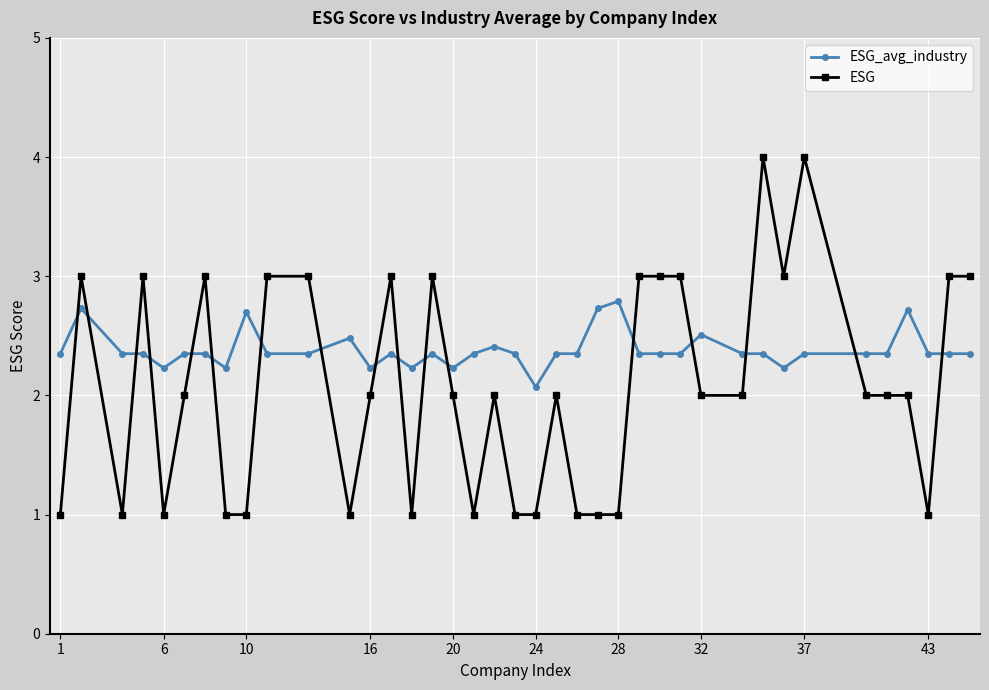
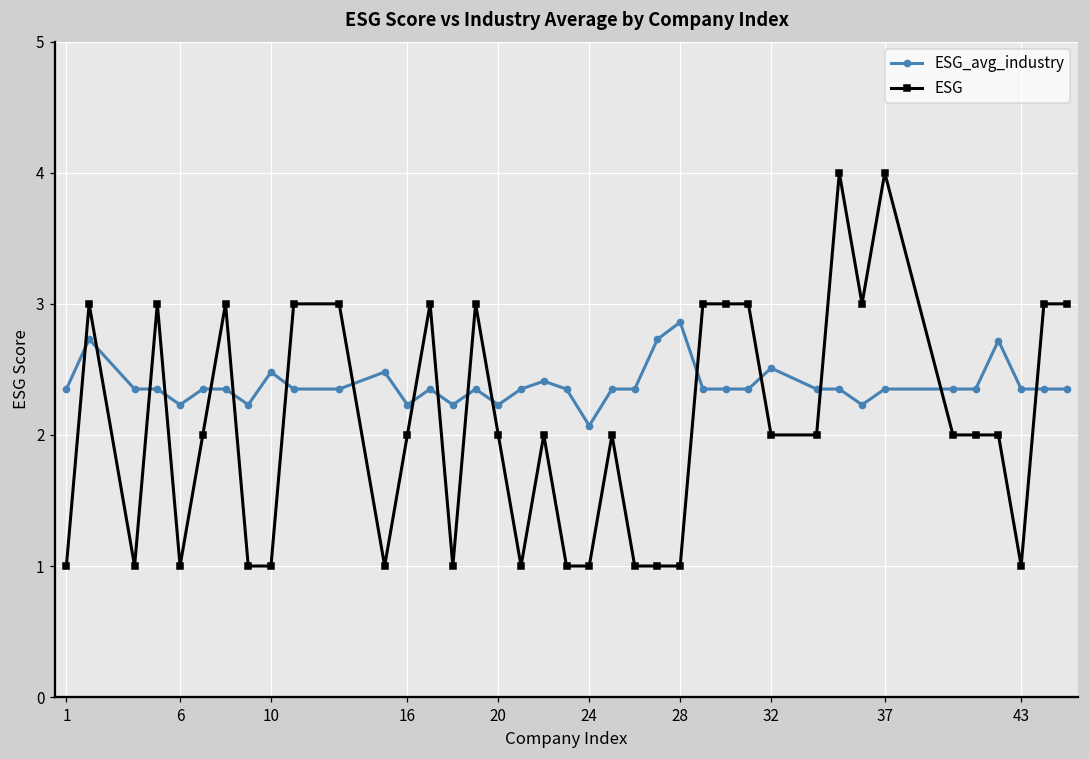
ESG_avg_industry, 10: 2.70 -> 2.48
ESG_avg_industry, 28: 2.79 -> 2.86
